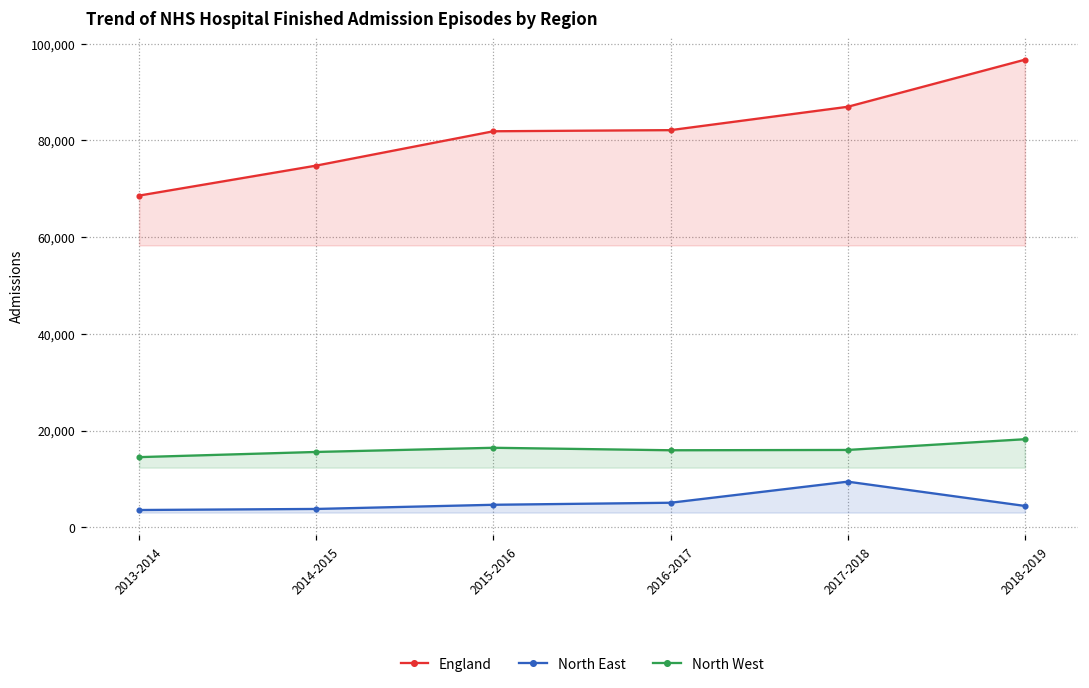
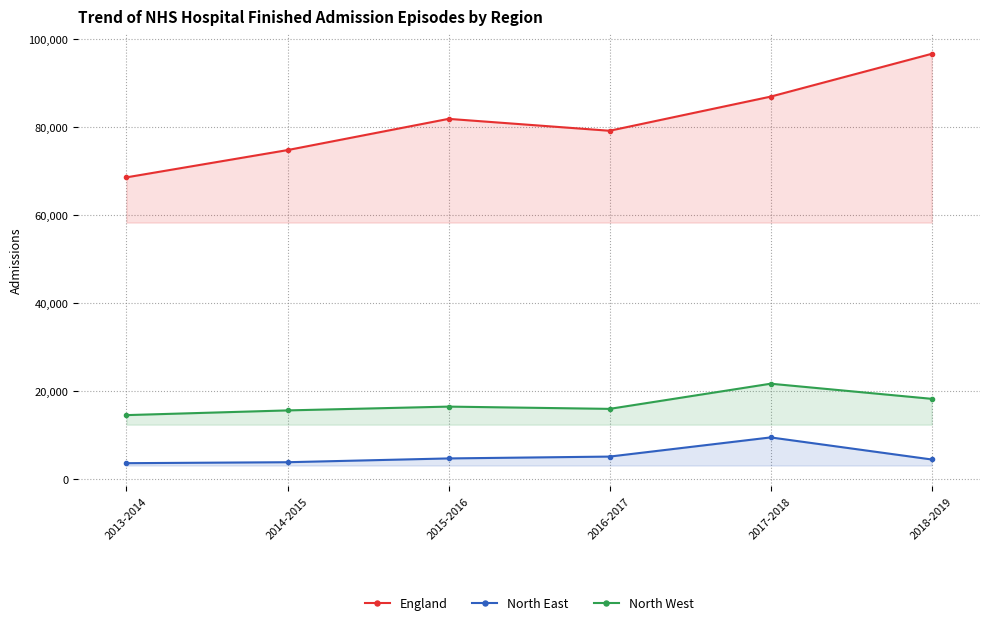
England, 2016-2017: 82,000 -> 79,000
North West, 2017-2018: 16,000 -> 22,000
